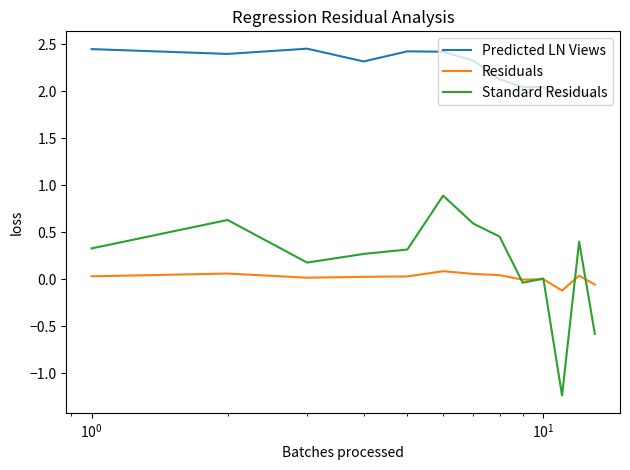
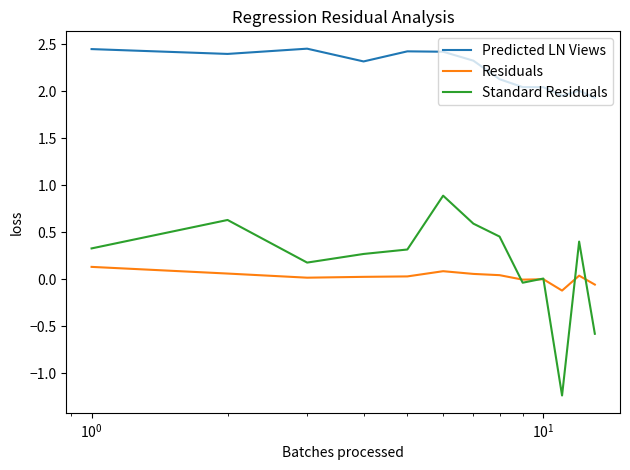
Residuals, 10^0: 0.0 -> 0.1
